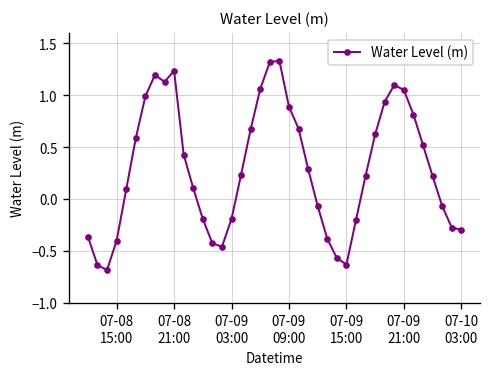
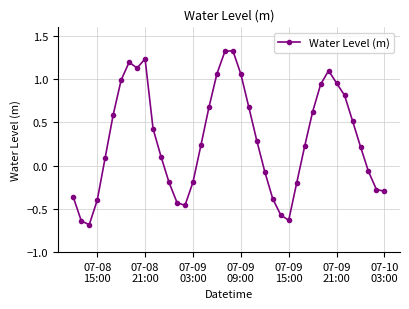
07-09 09:00: 0.9 -> 1.1
07-09 21:00: 1.1 -> 1.0
